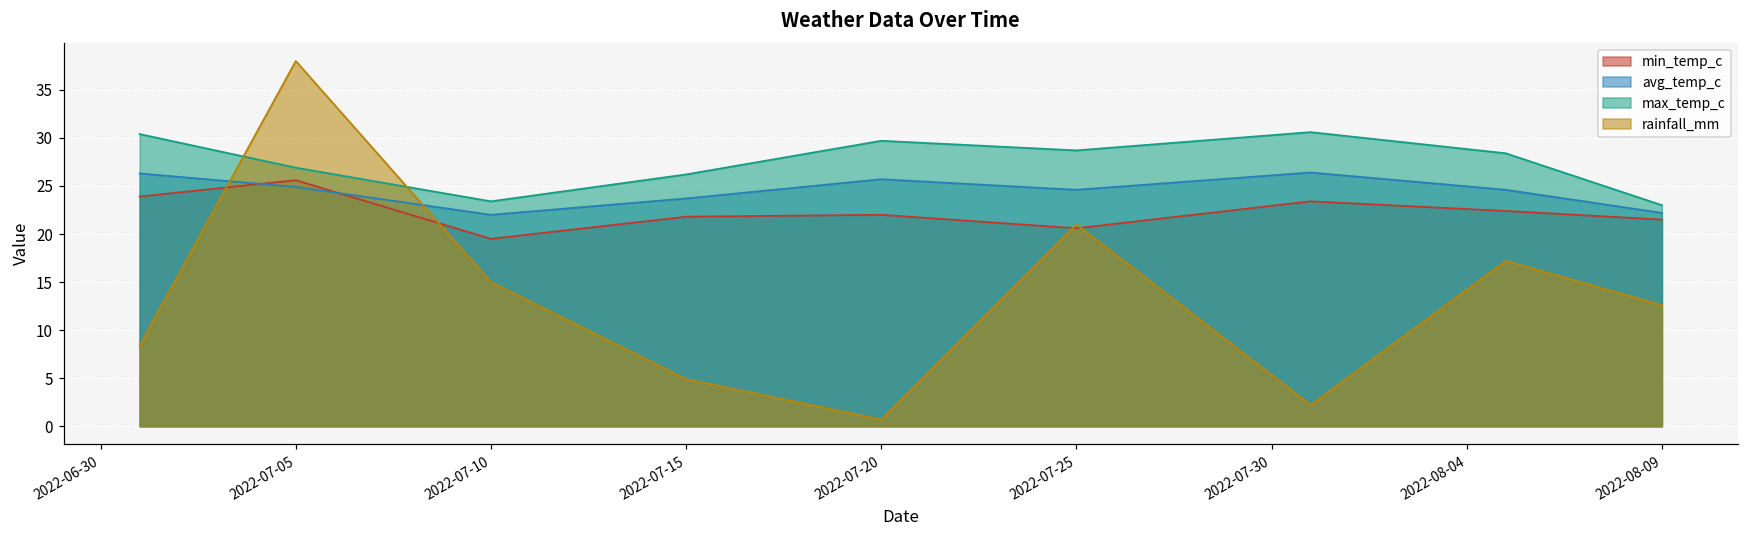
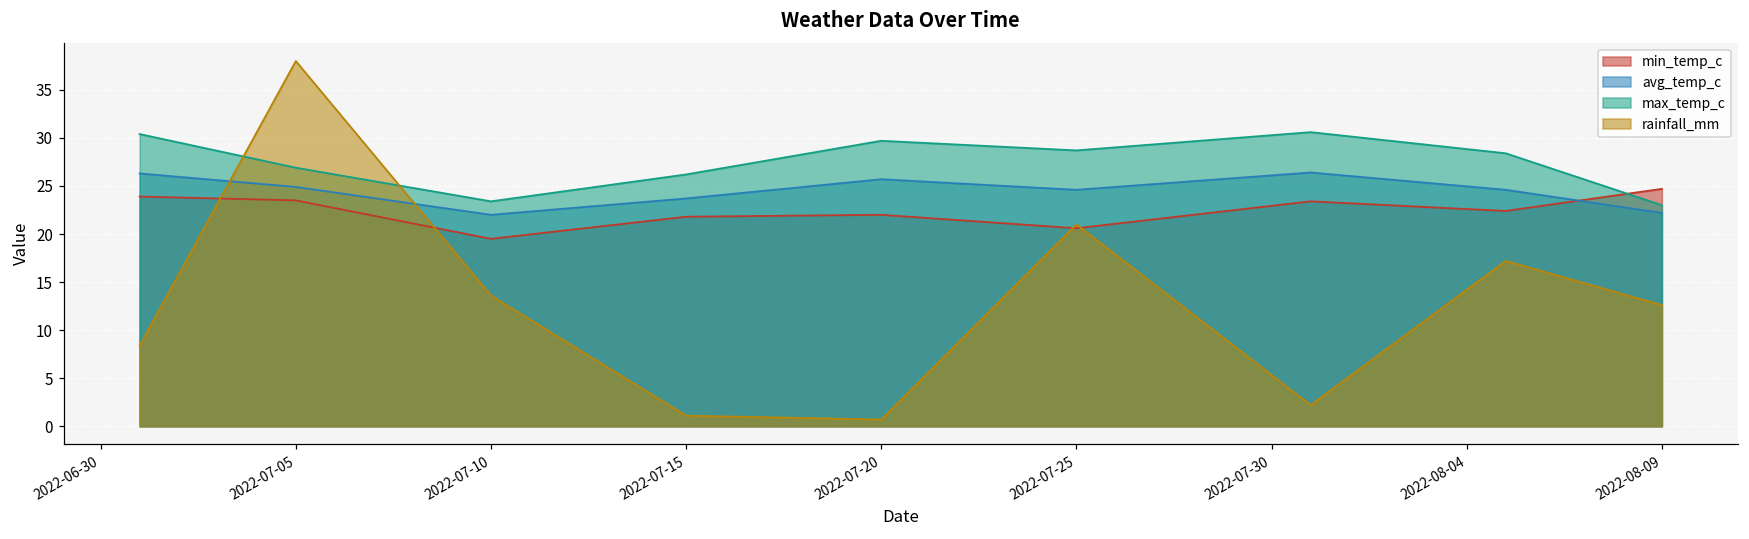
min_temp_c, 2022-07-05: 26 -> 24
rainfall_mm, 2022-07-10: 15 -> 14
rainfall_mm, 2022-07-15: 5 -> 1
min_temp_c, 2022-08-09: 22 -> 25
